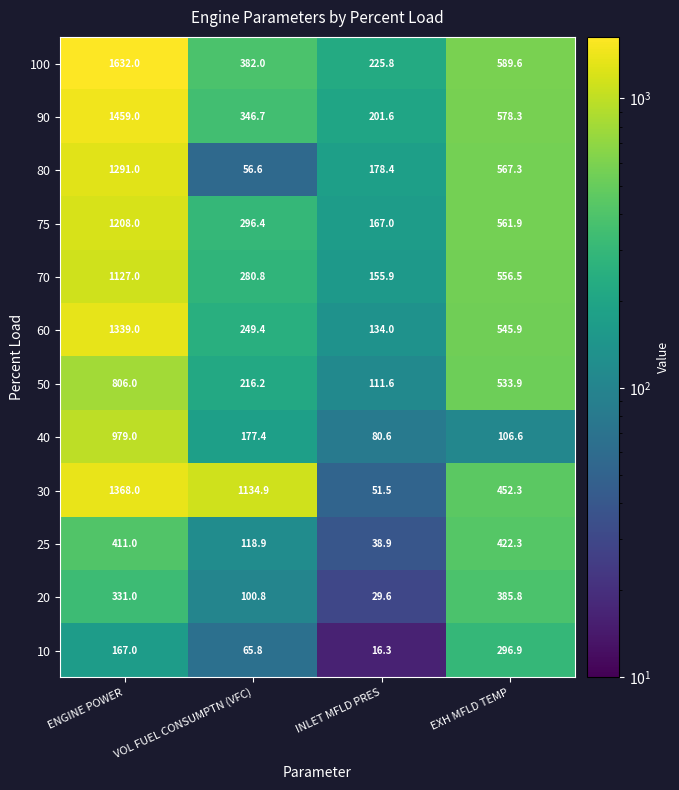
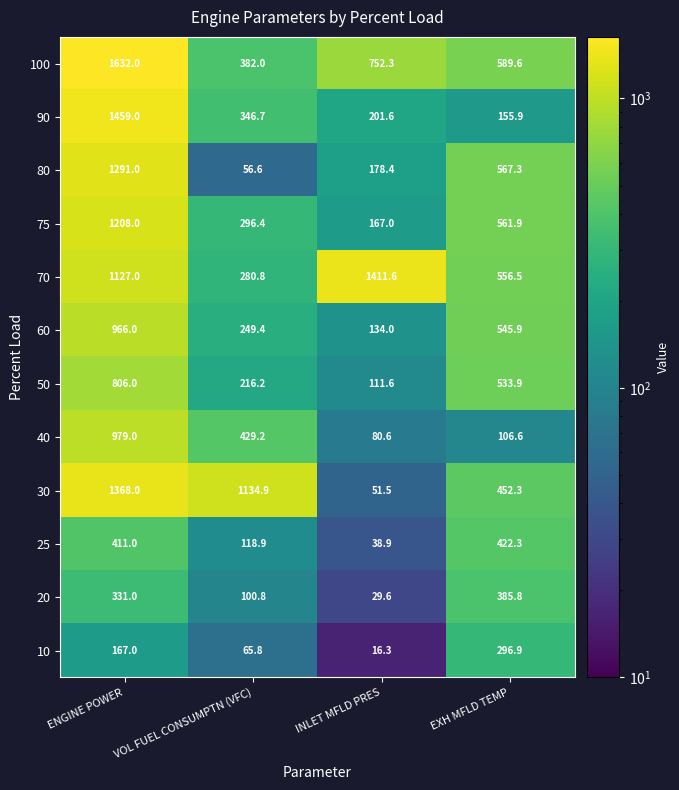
100, INLET MFLD PRES: 225.8 -> 752.3
90, EXH MFLD TEMP: 578.3 -> 155.9
70, INLET MFLD PRES: 155.9 -> 1411.6
60, ENGINE POWER: 1339.0 -> 966.0
40, VOL FUEL CONSUMPTN (VFC): 177.4 -> 429.2
